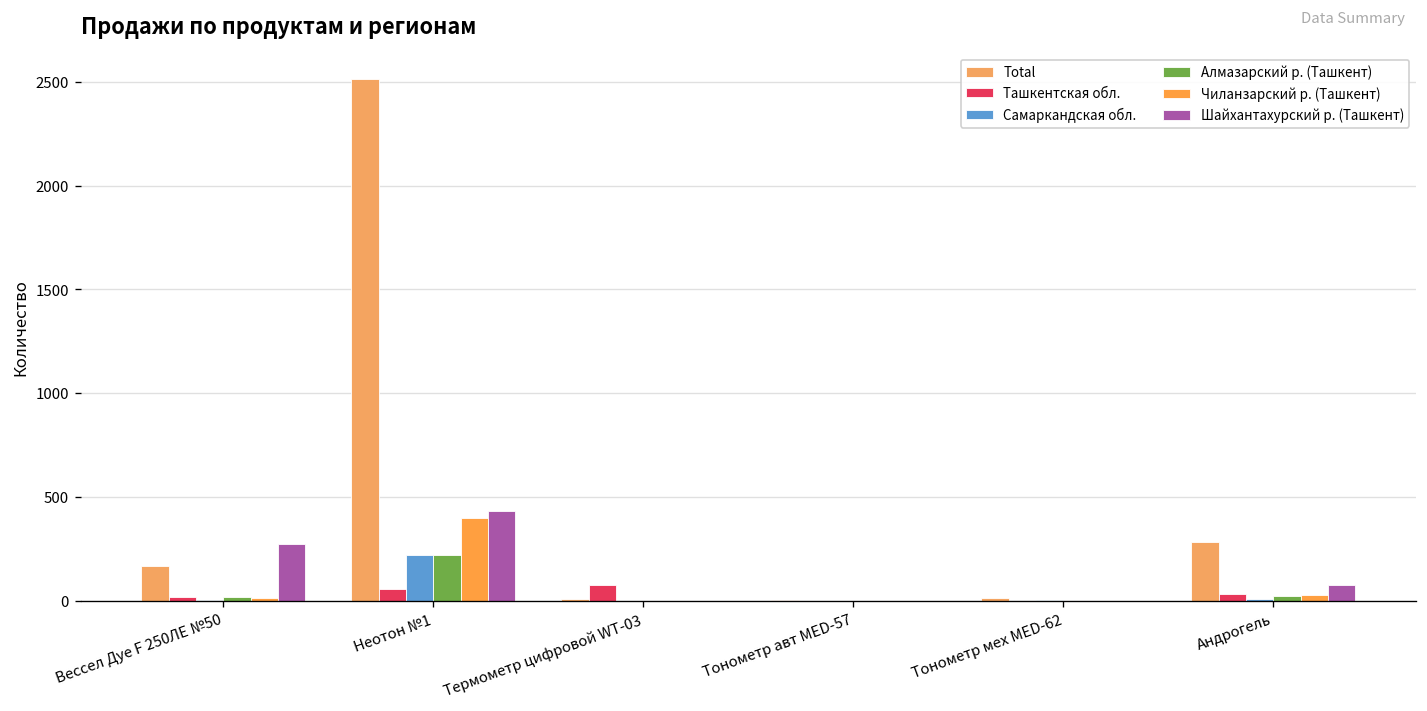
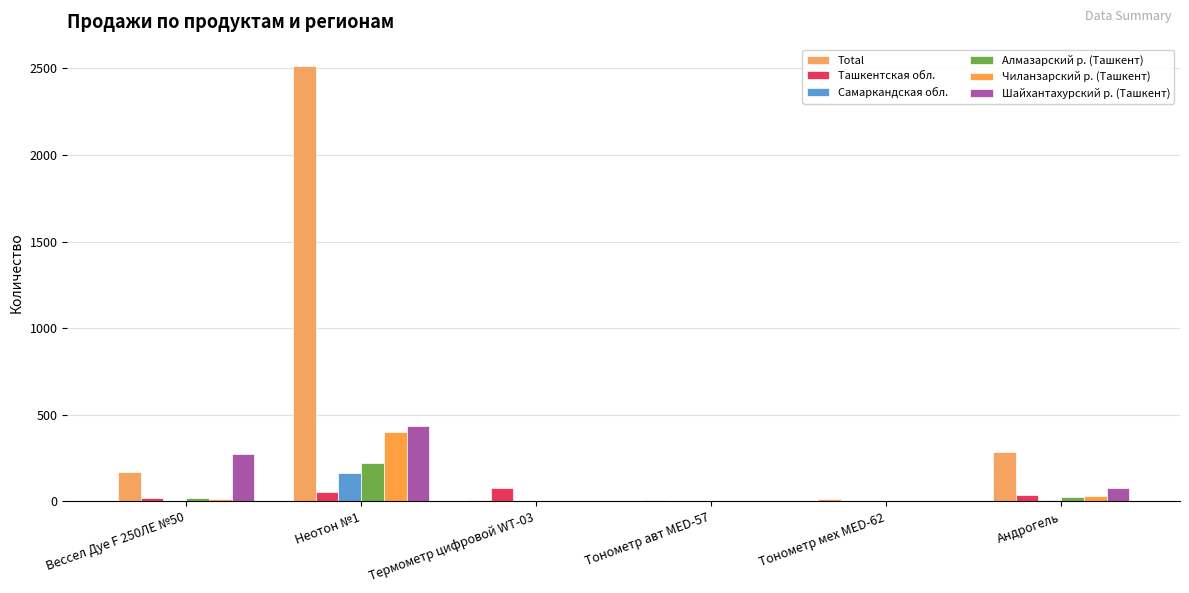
Самаркандская обл., Неотон №1: 220 -> 160
